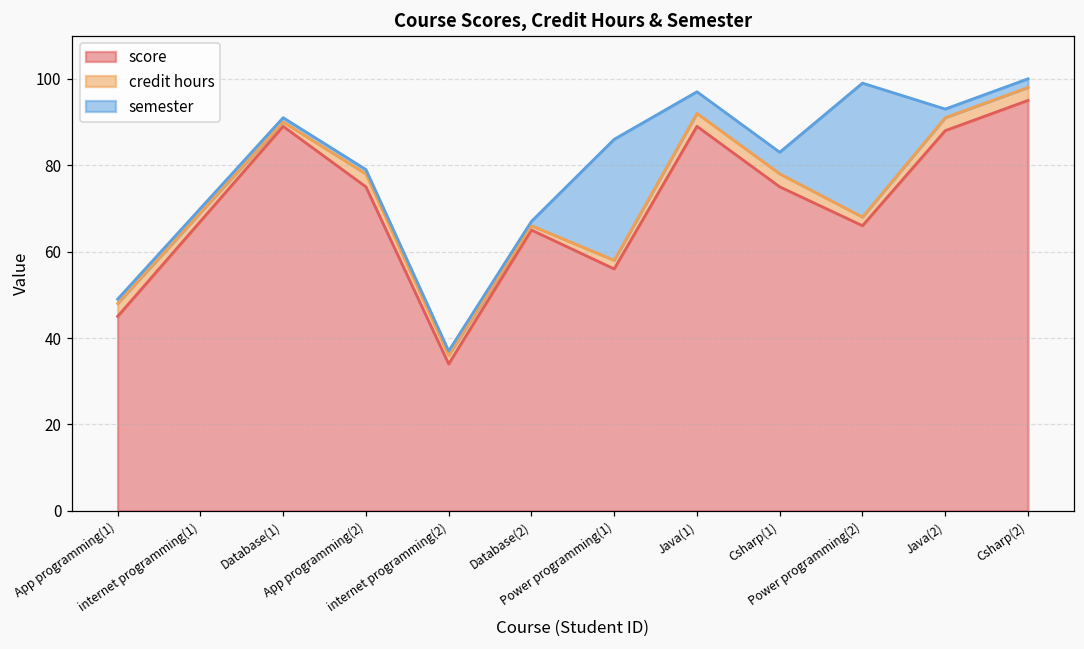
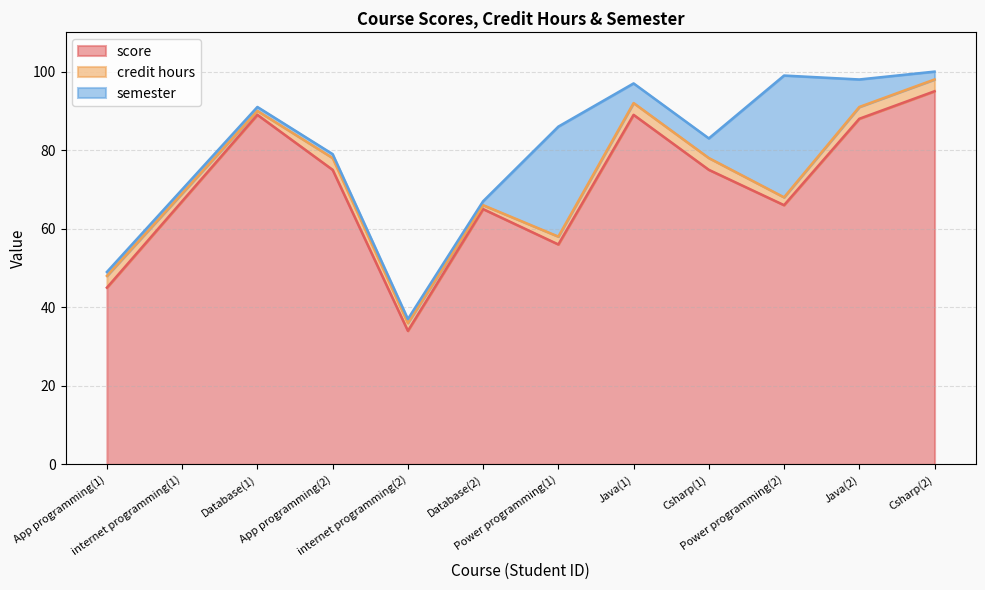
semester, Java(2): 2 -> 7
